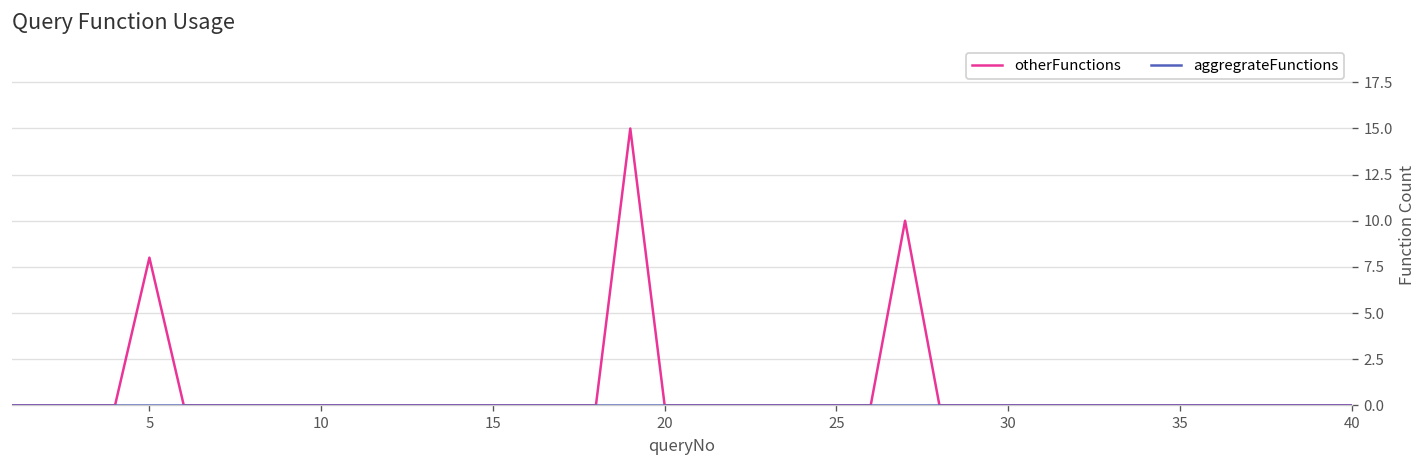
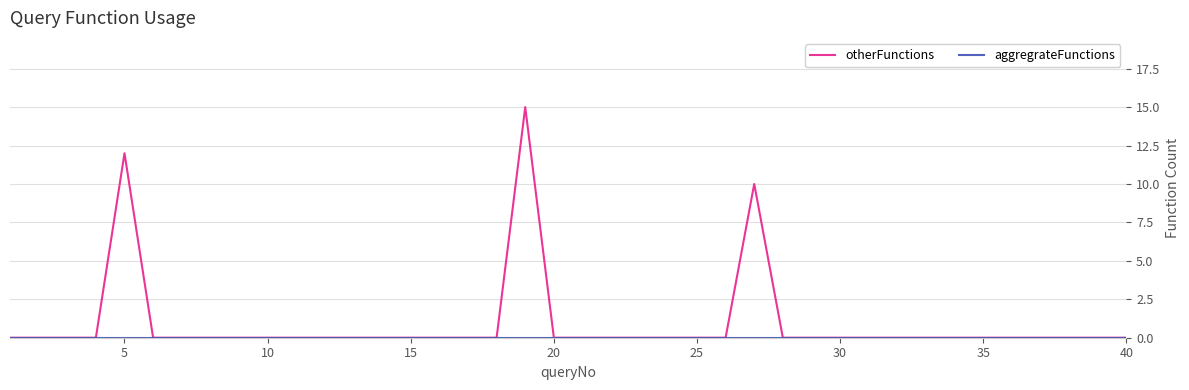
otherFunctions, 5: 8 -> 12
